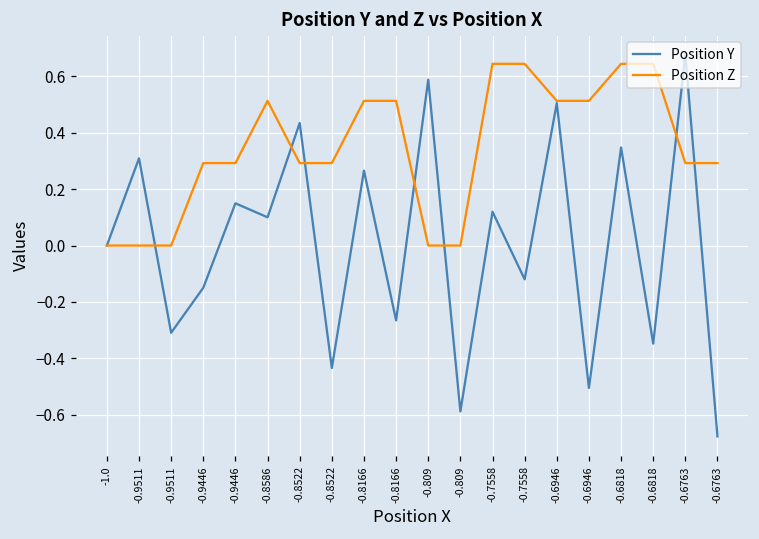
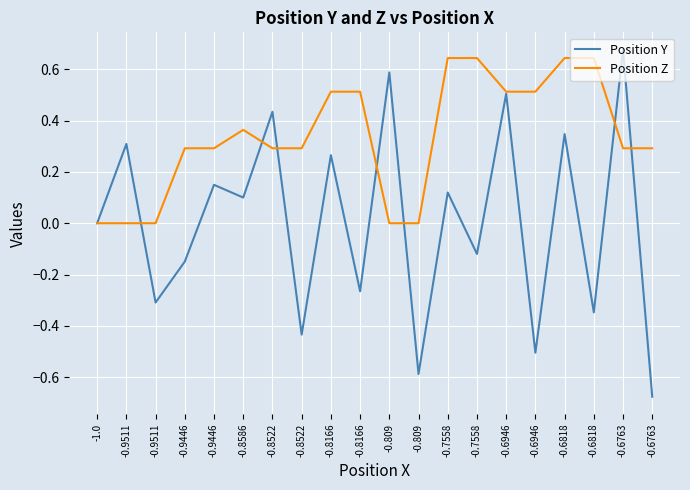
Position Z, -0.8586: 0.51 -> 0.36
